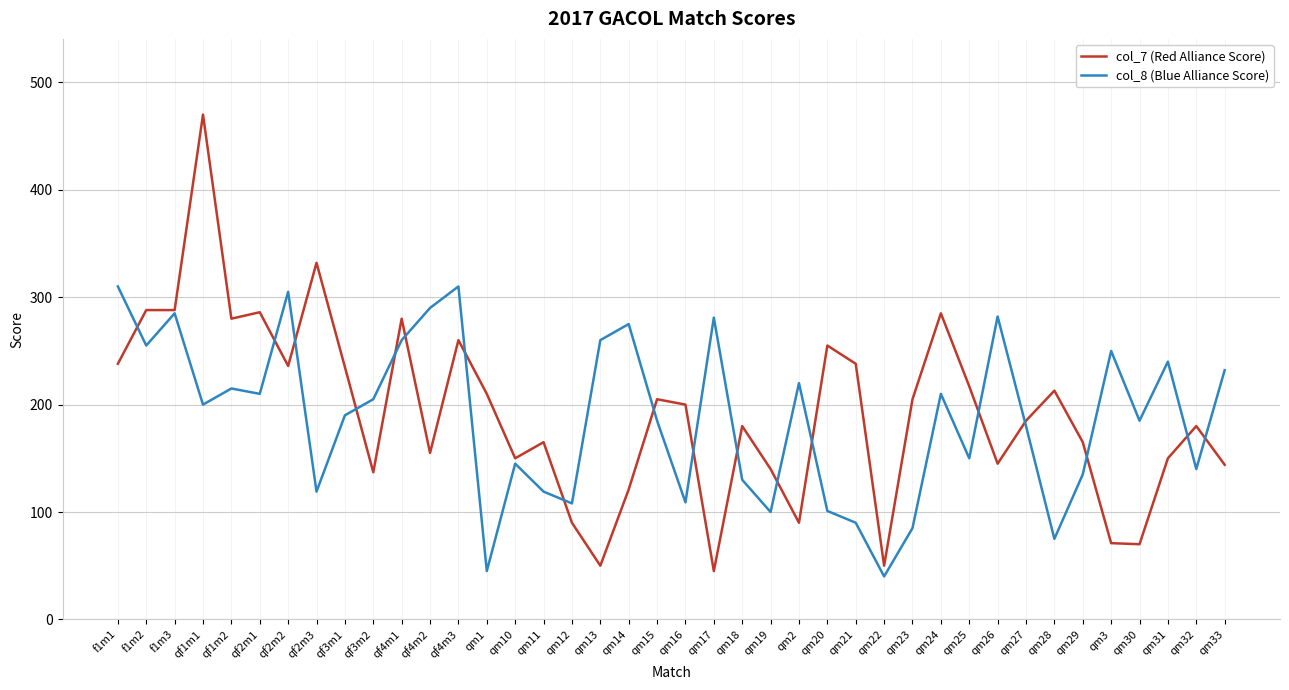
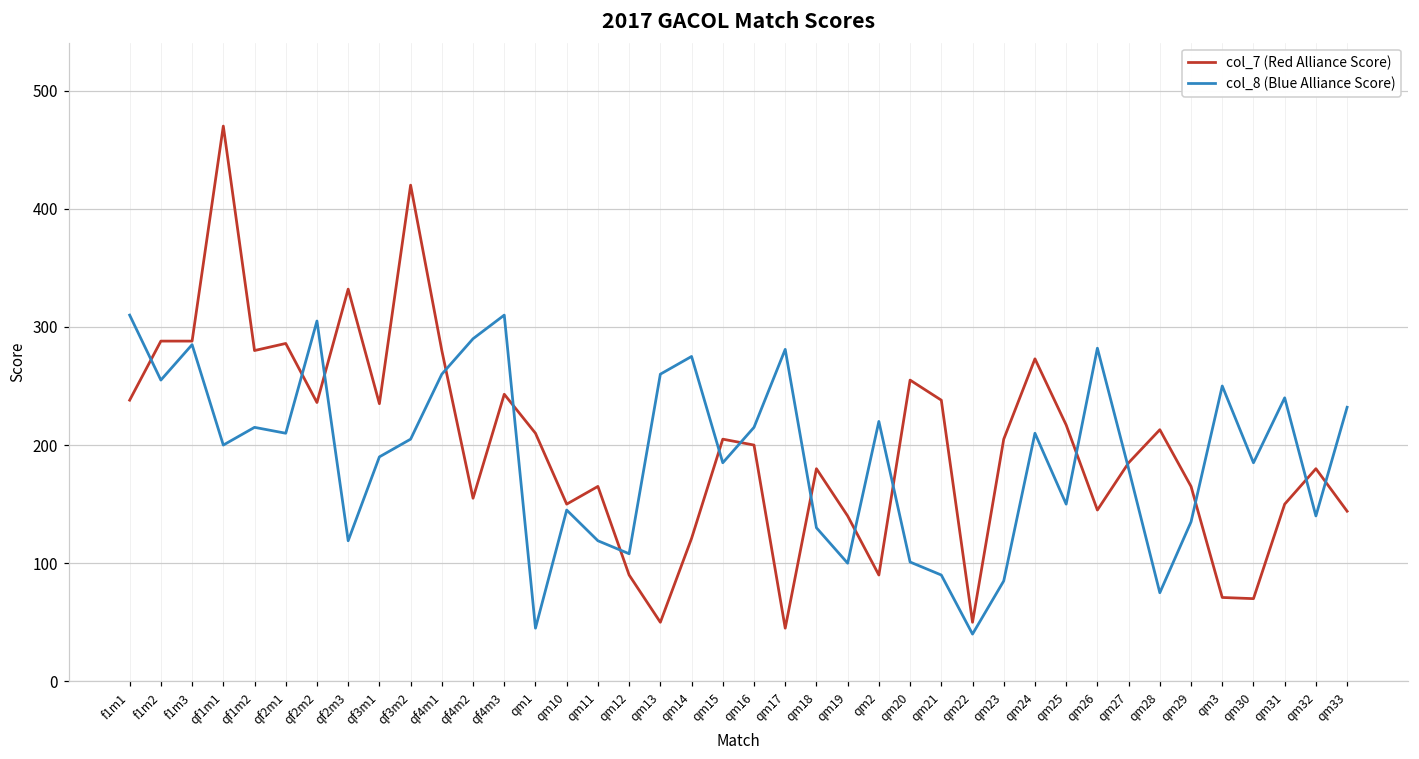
col_7 (Red Alliance Score), qf3m2: 137 -> 420
col_7 (Red Alliance Score), qf4m3: 260 -> 243
col_8 (Blue Alliance Score), qm16: 109 -> 215
col_7 (Red Alliance Score), qm24: 285 -> 273
